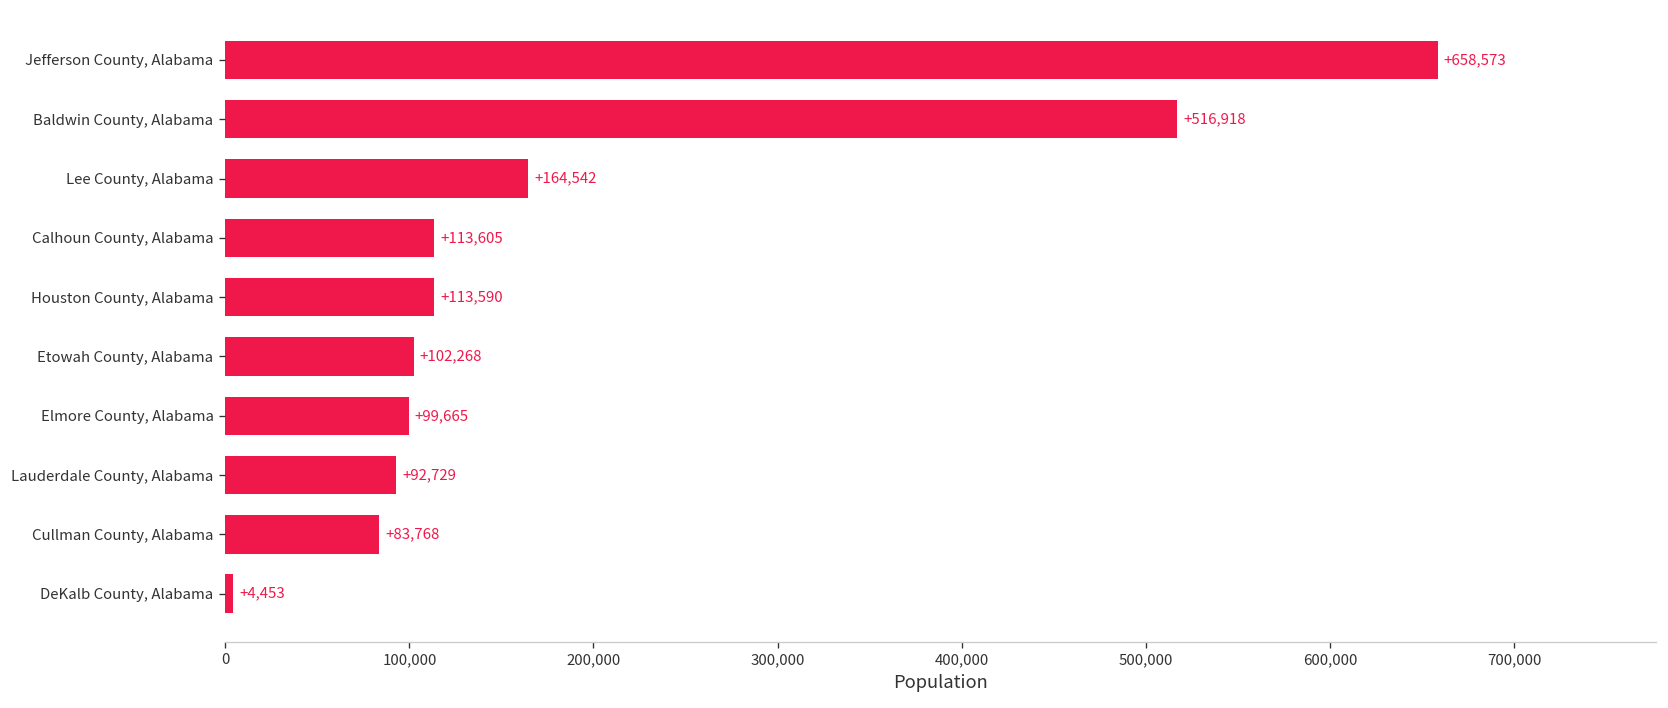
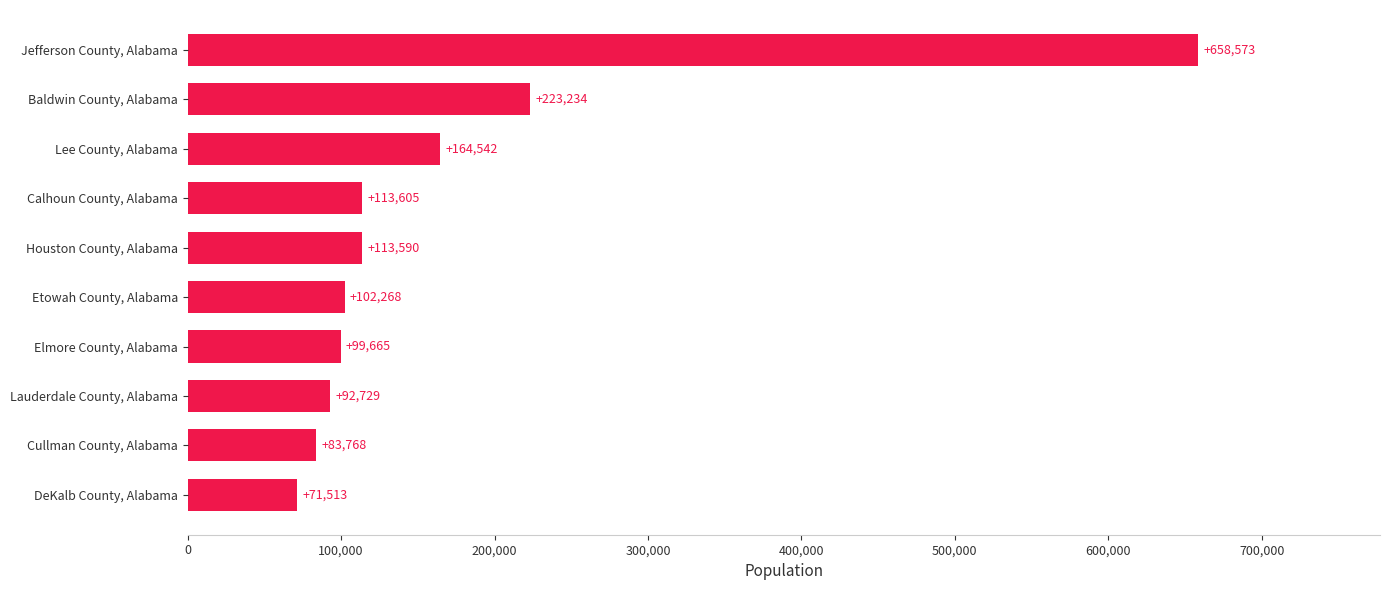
Baldwin County, Alabama: +516,918 -> +223,234
DeKalb County, Alabama: +4,453 -> +71,513
